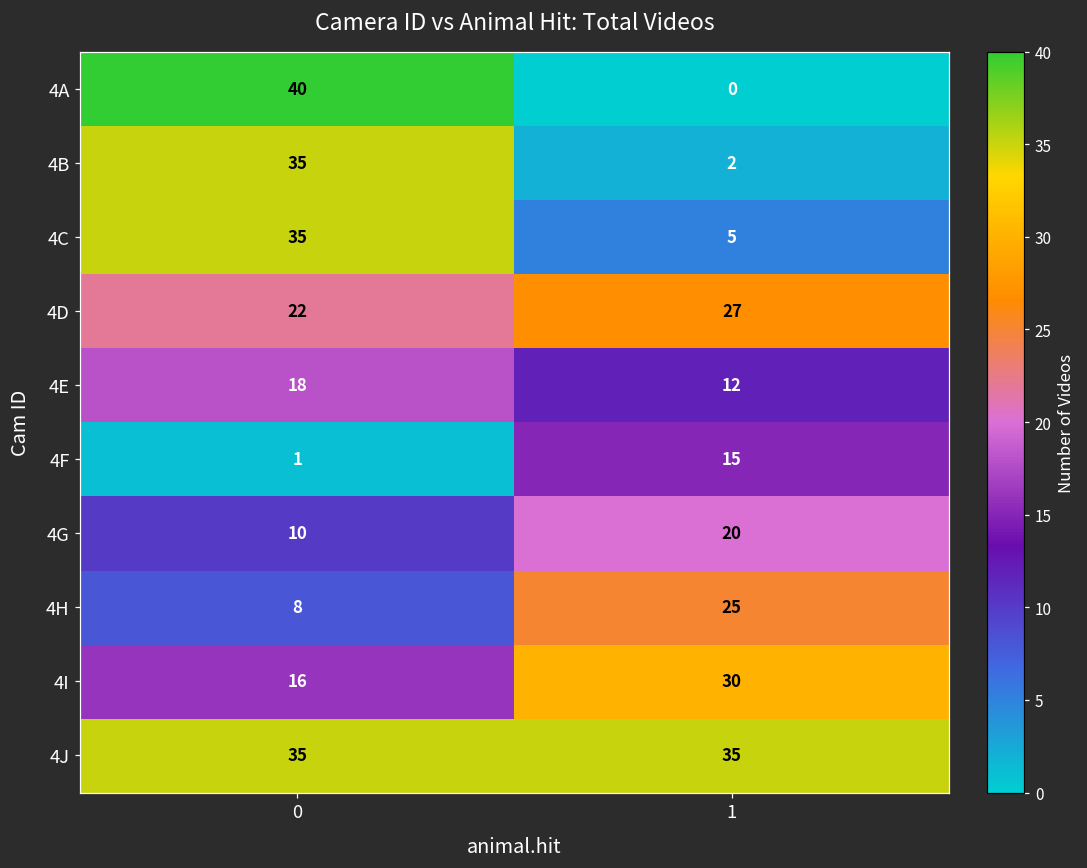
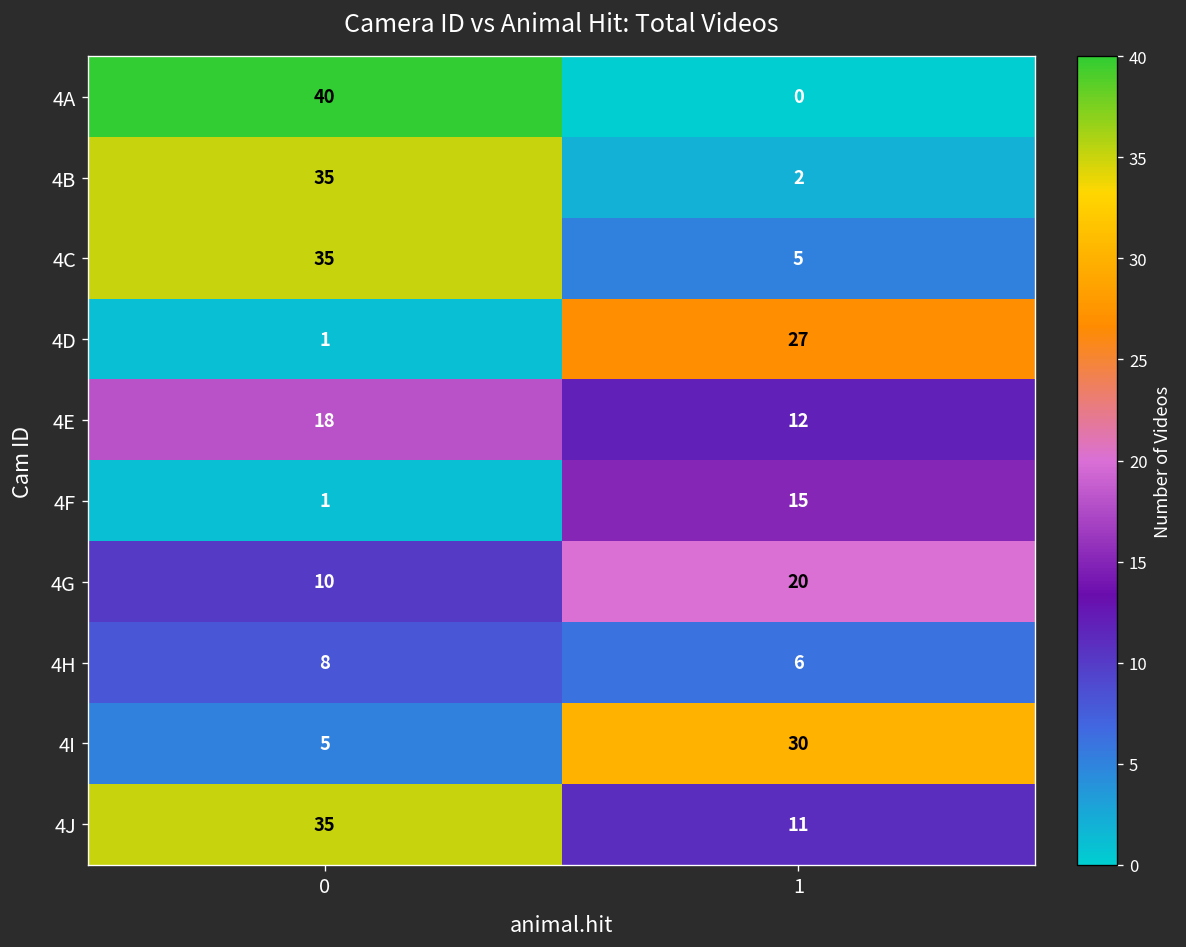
4D, 0: 22 -> 1
4H, 1: 25 -> 6
4I, 0: 16 -> 5
4J, 1: 35 -> 11
